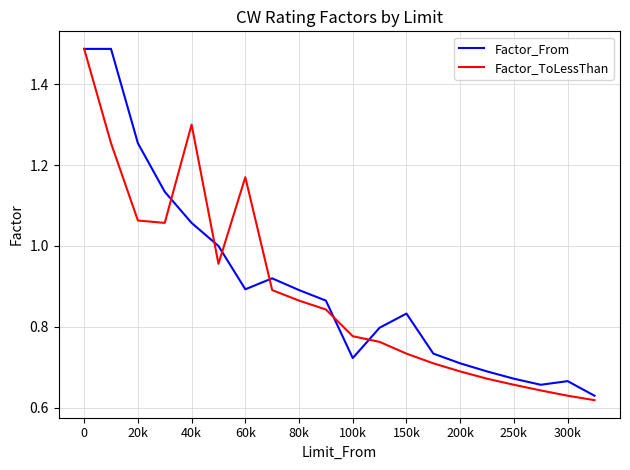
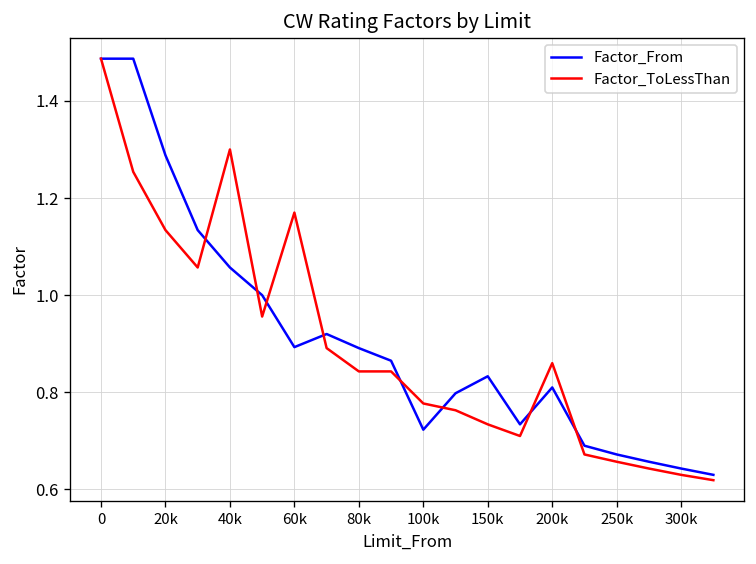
Factor_From, 20k: 1.25 -> 1.29
Factor_ToLessThan, 20k: 1.06 -> 1.13
Factor_ToLessThan, 80k: 0.87 -> 0.84
Factor_From, 200k: 0.71 -> 0.81
Factor_ToLessThan, 200k: 0.69 -> 0.86
Factor_From, 300k: 0.67 -> 0.64
